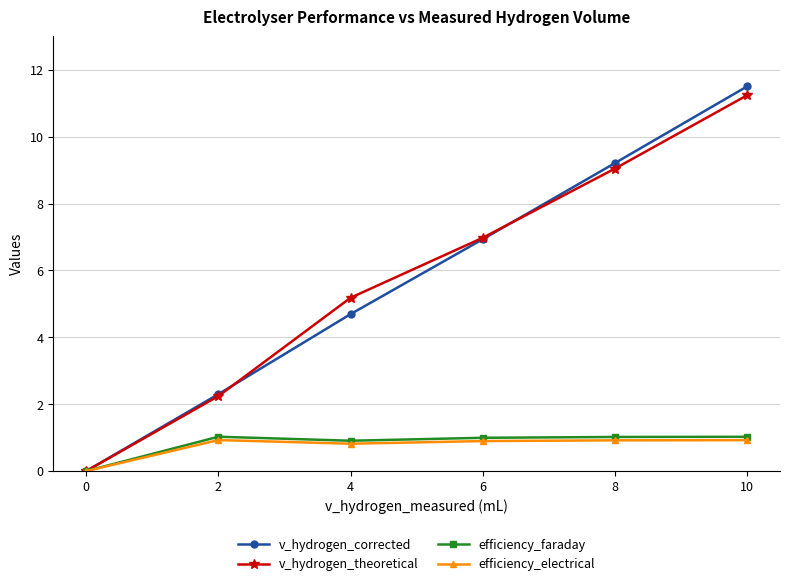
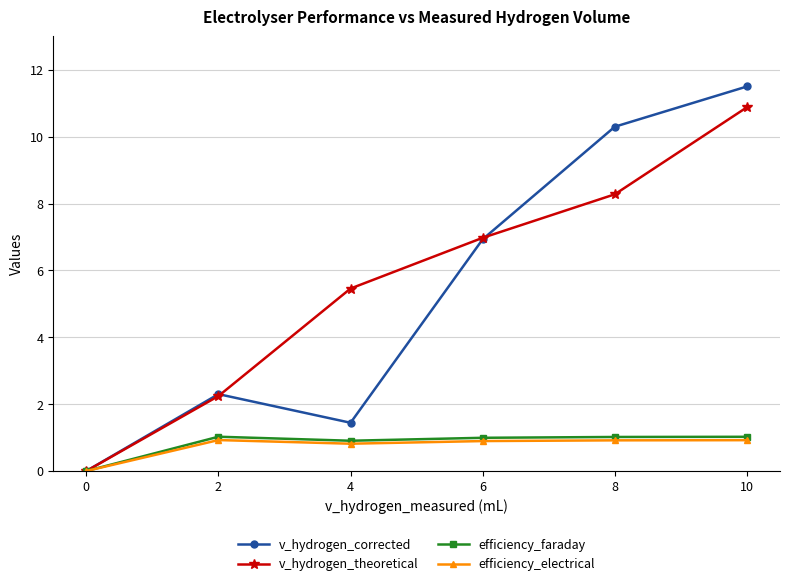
v_hydrogen_corrected, 4: 4.7 -> 1.4
v_hydrogen_theoretical, 4: 5.2 -> 5.5
v_hydrogen_corrected, 8: 9.2 -> 10.3
v_hydrogen_theoretical, 8: 9.0 -> 8.3
v_hydrogen_theoretical, 10: 11.2 -> 10.9
